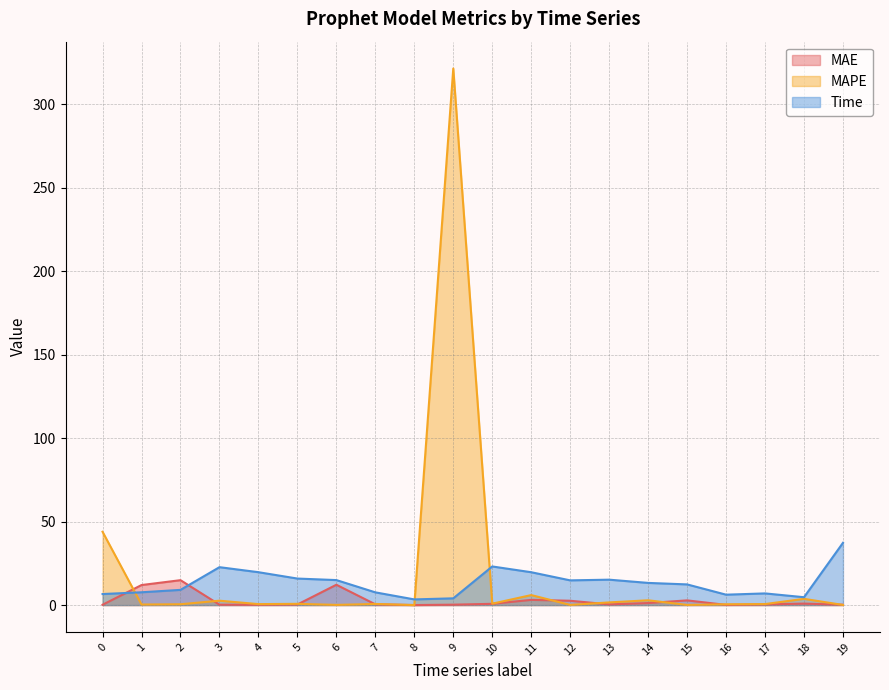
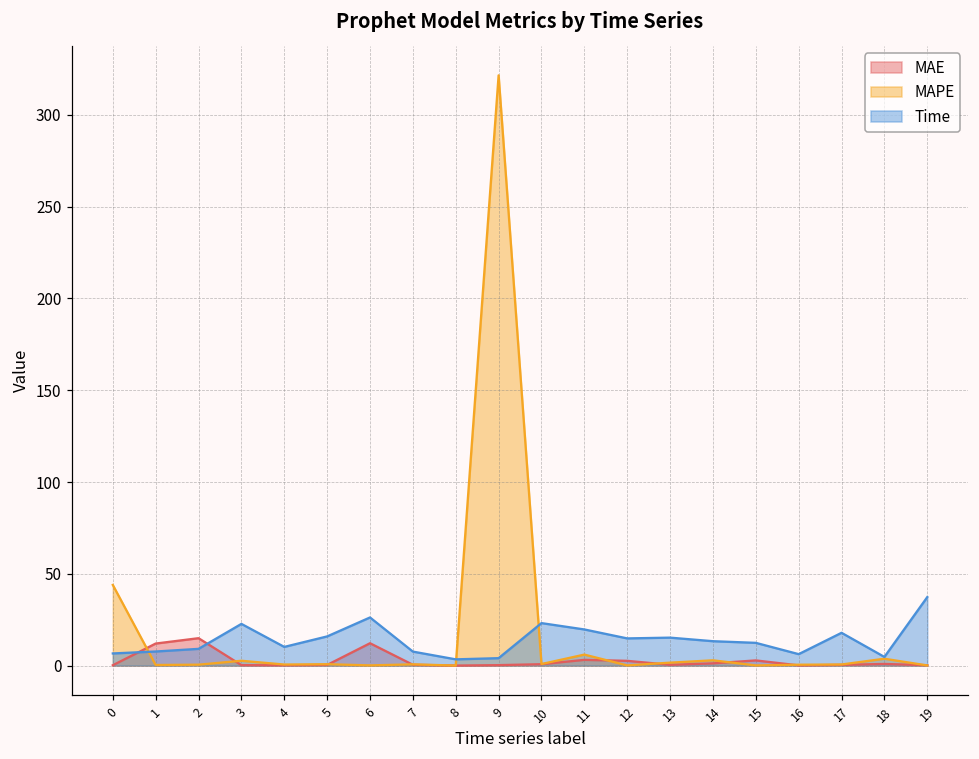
Time, 4: 20 -> 10
Time, 6: 15 -> 26
Time, 17: 7 -> 18
